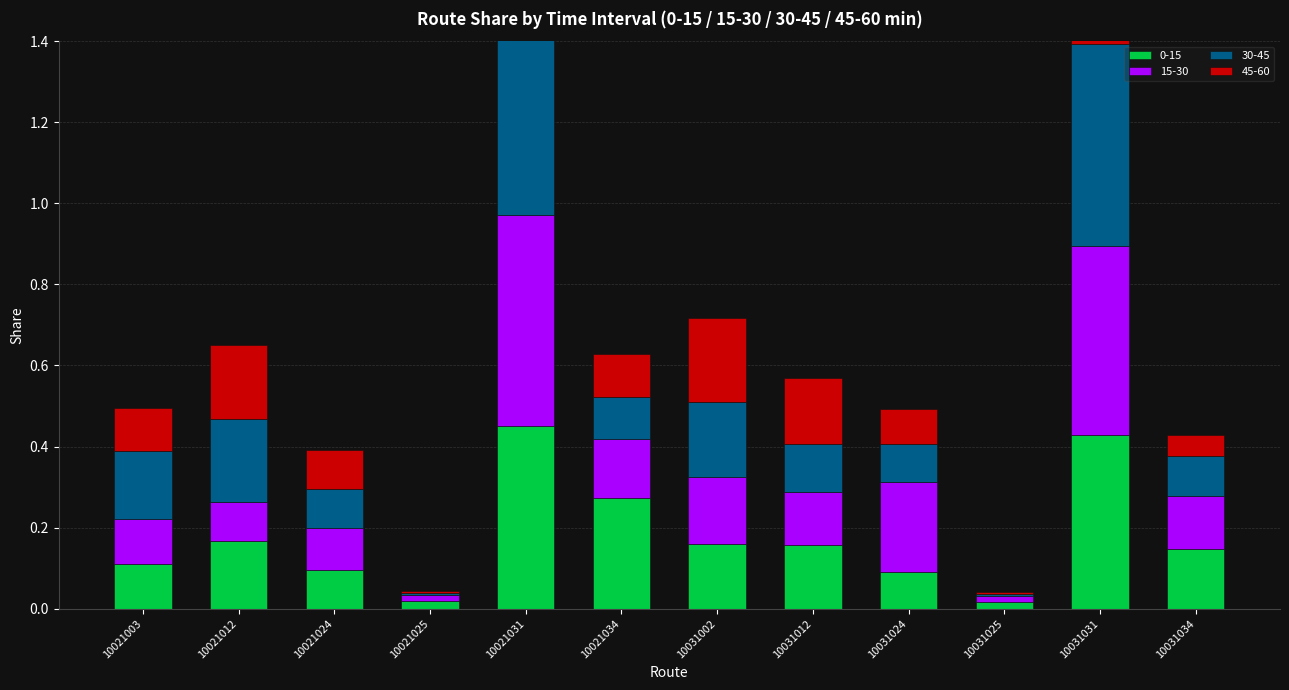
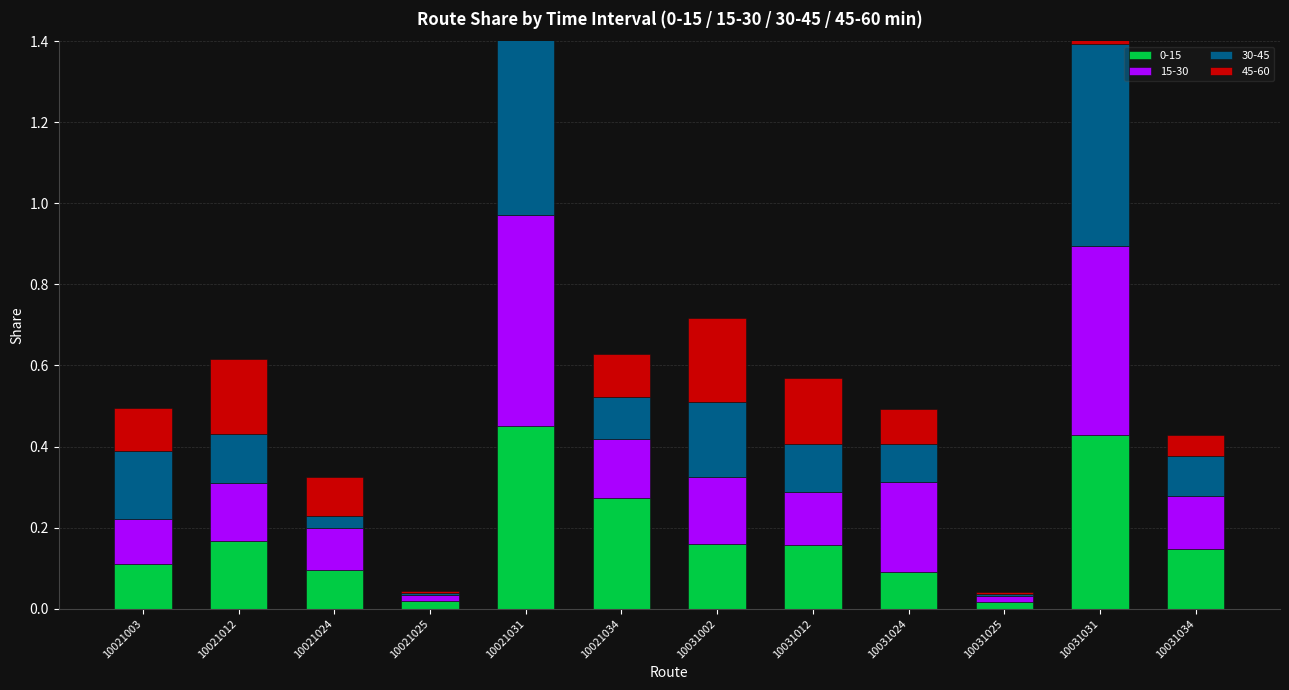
15-30, 10021012: 0.10 -> 0.14
30-45, 10021012: 0.20 -> 0.12
30-45, 10021024: 0.10 -> 0.03
